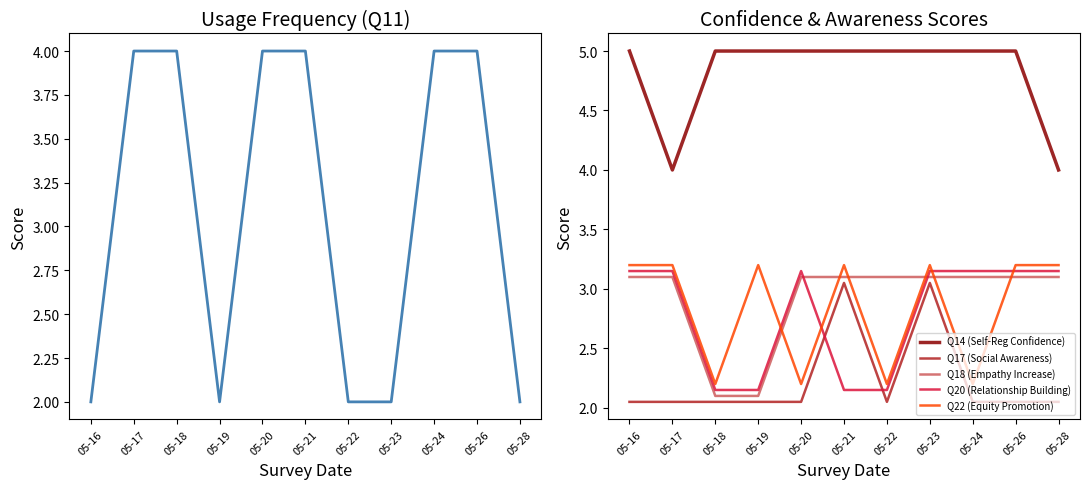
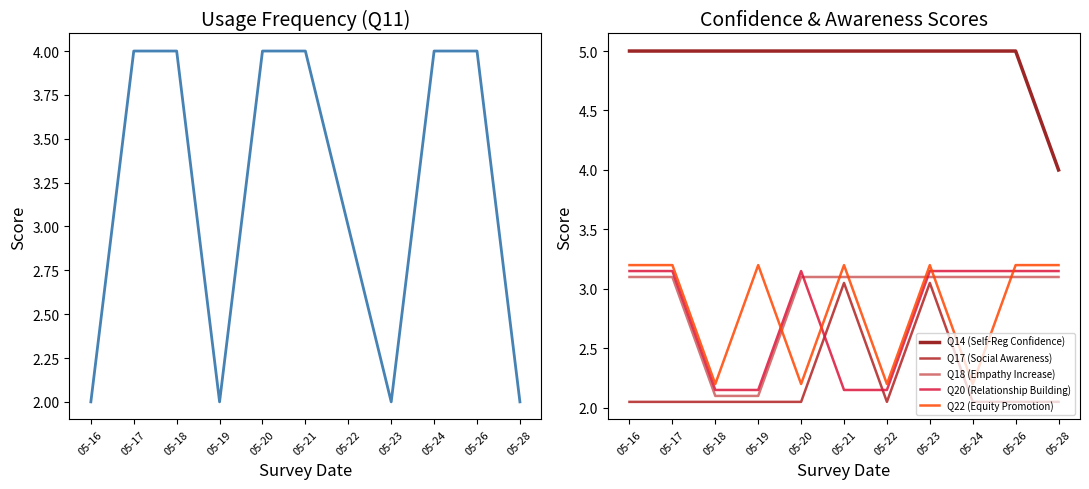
Usage Frequency (Q11), 05-22: 2 -> 3
Confidence & Awareness Scores, Q14 (Self-Reg Confidence), 05-17: 4 -> 5
